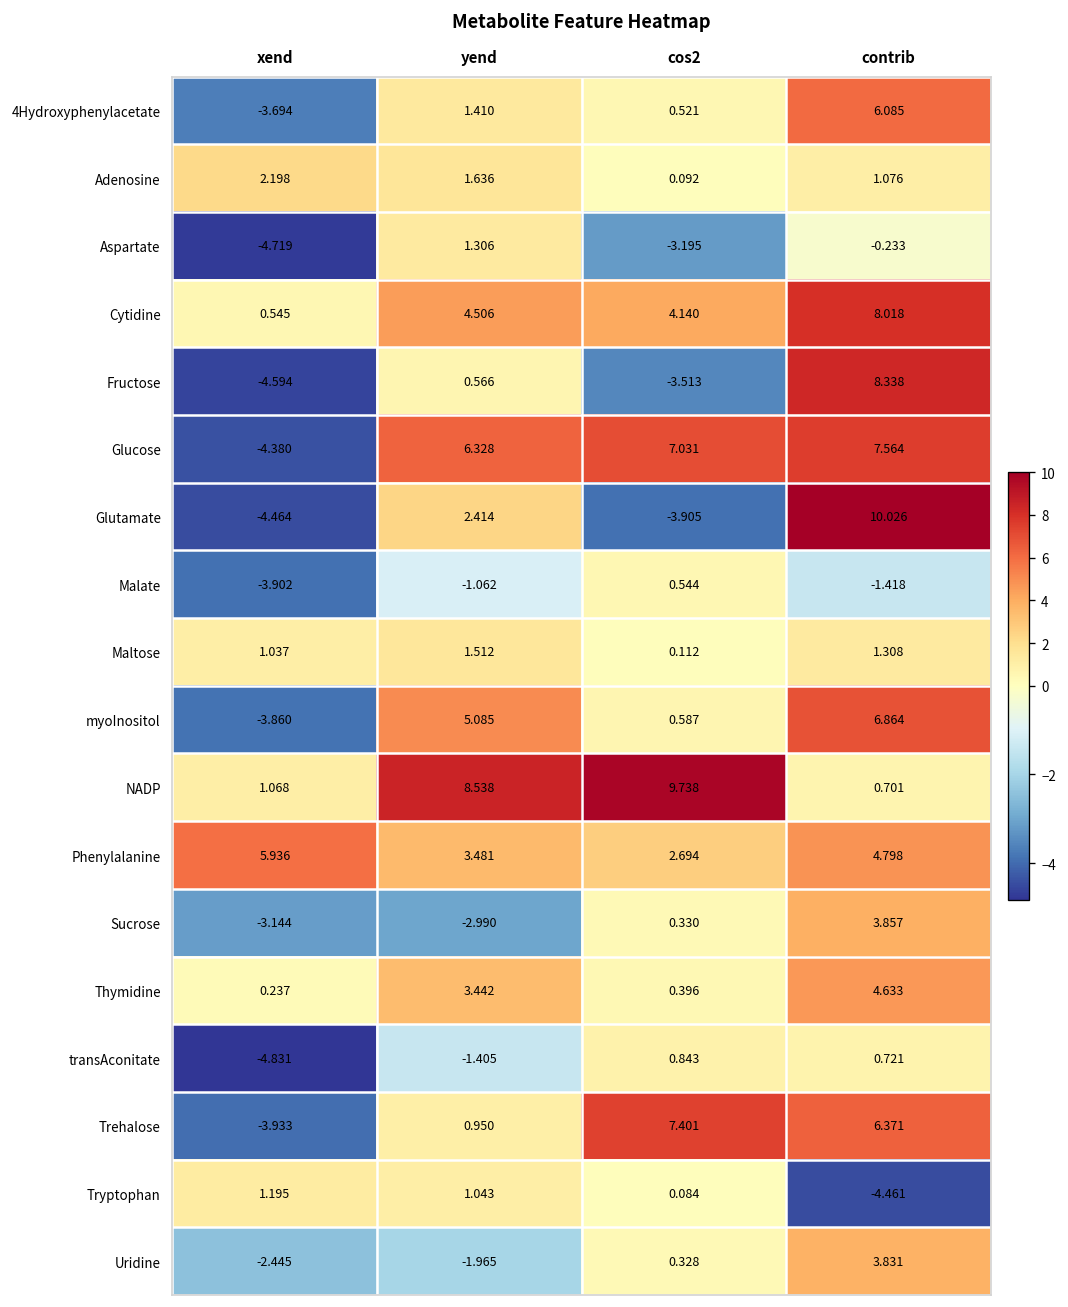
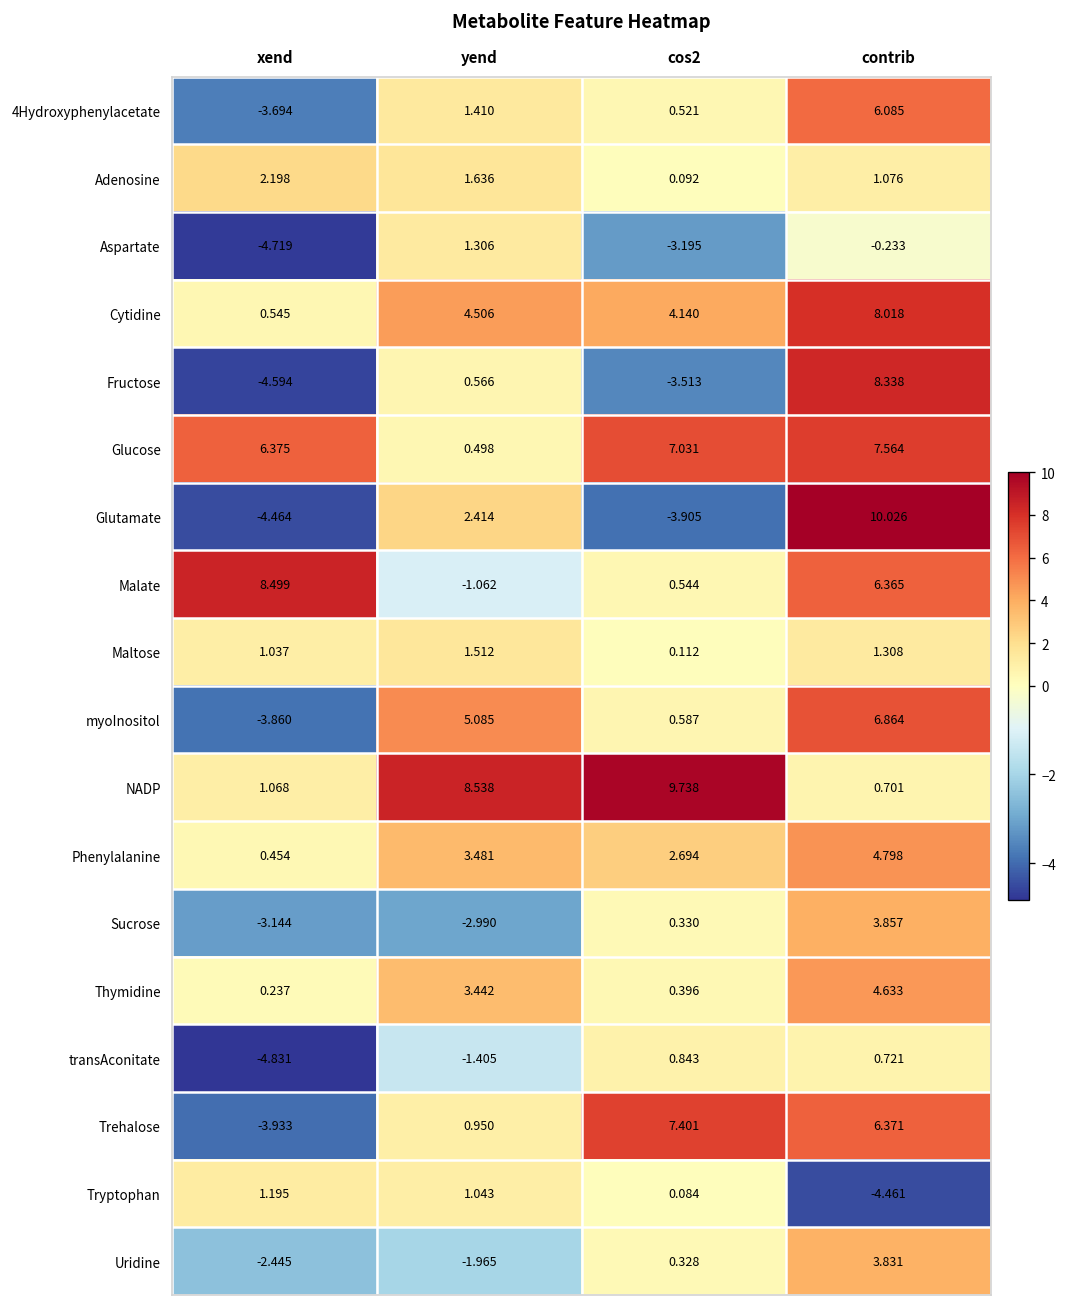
Glucose, xend: -4.380 -> 6.375
Glucose, yend: 6.328 -> 0.498
Malate, xend: -3.902 -> 8.499
Malate, contrib: -1.418 -> 6.365
Phenylalanine, xend: 5.936 -> 0.454
